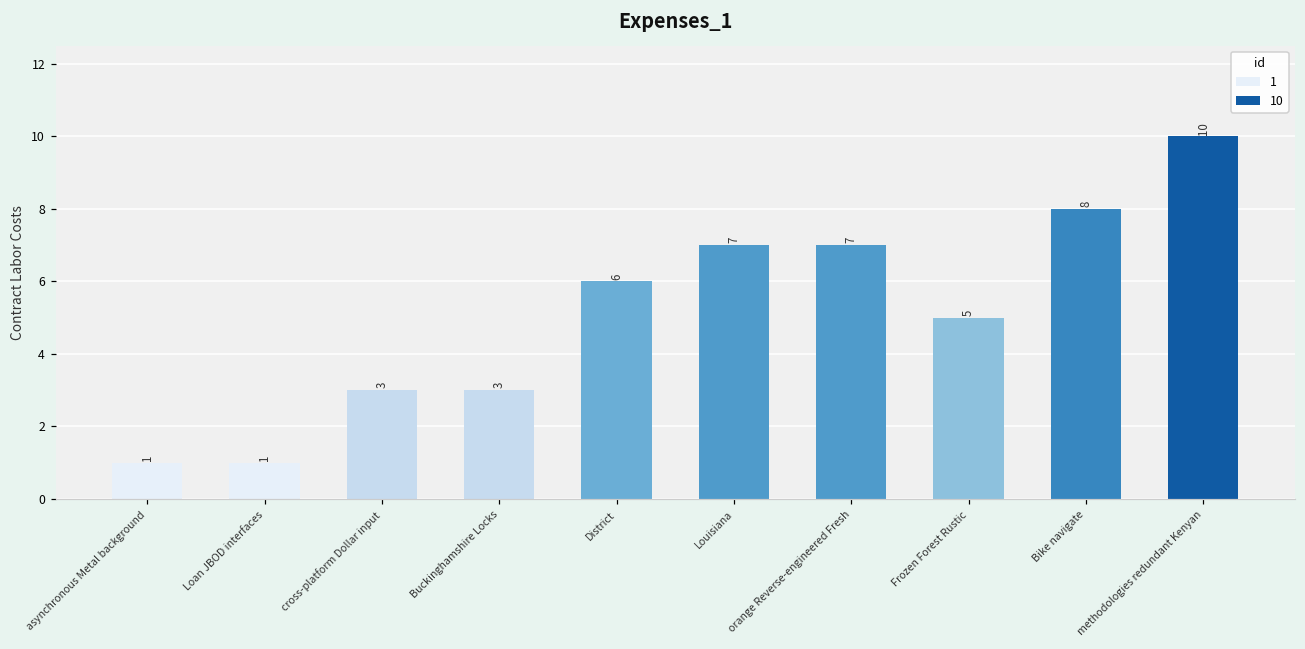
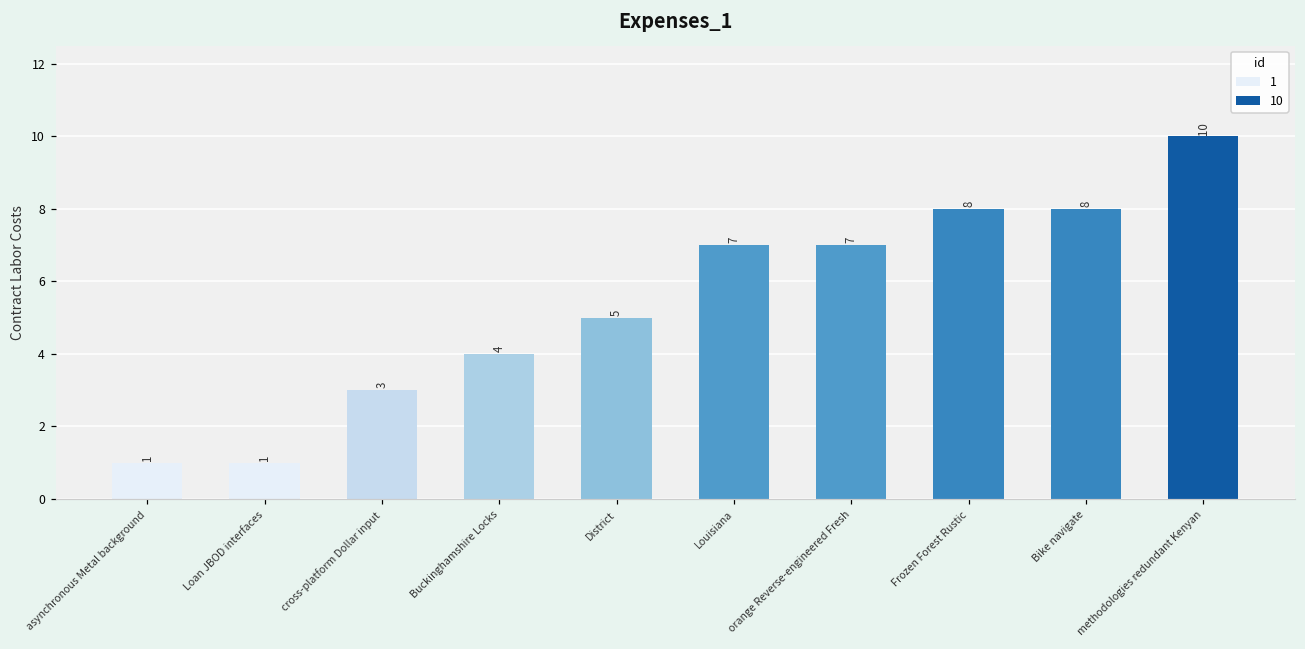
Buckinghamshire Locks: 3 -> 4
District: 6 -> 5
Frozen Forest Rustic: 5 -> 8
